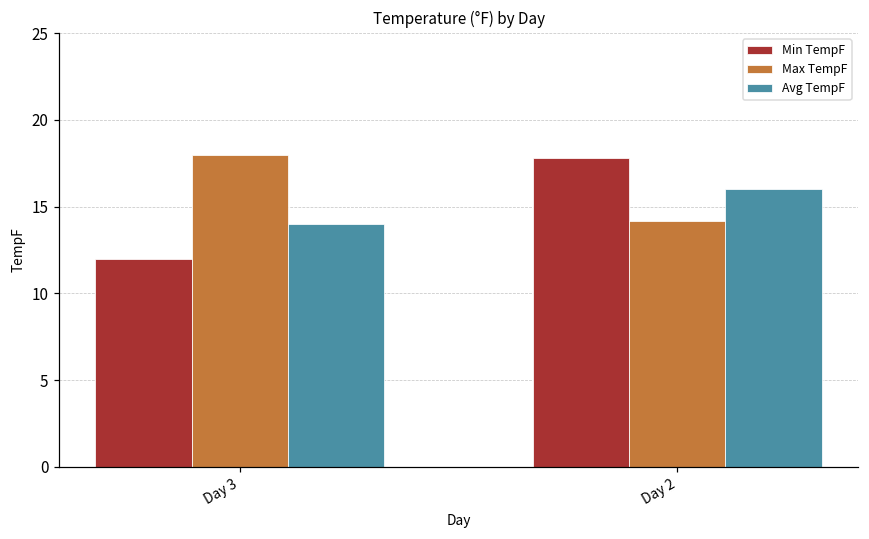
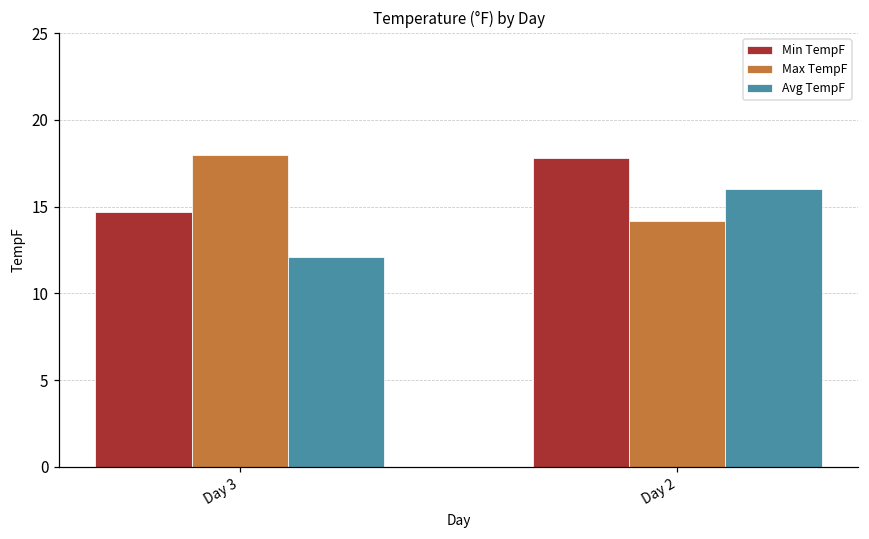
Min TempF, Day 3: 12.0 -> 14.7
Avg TempF, Day 3: 14.0 -> 12.1
